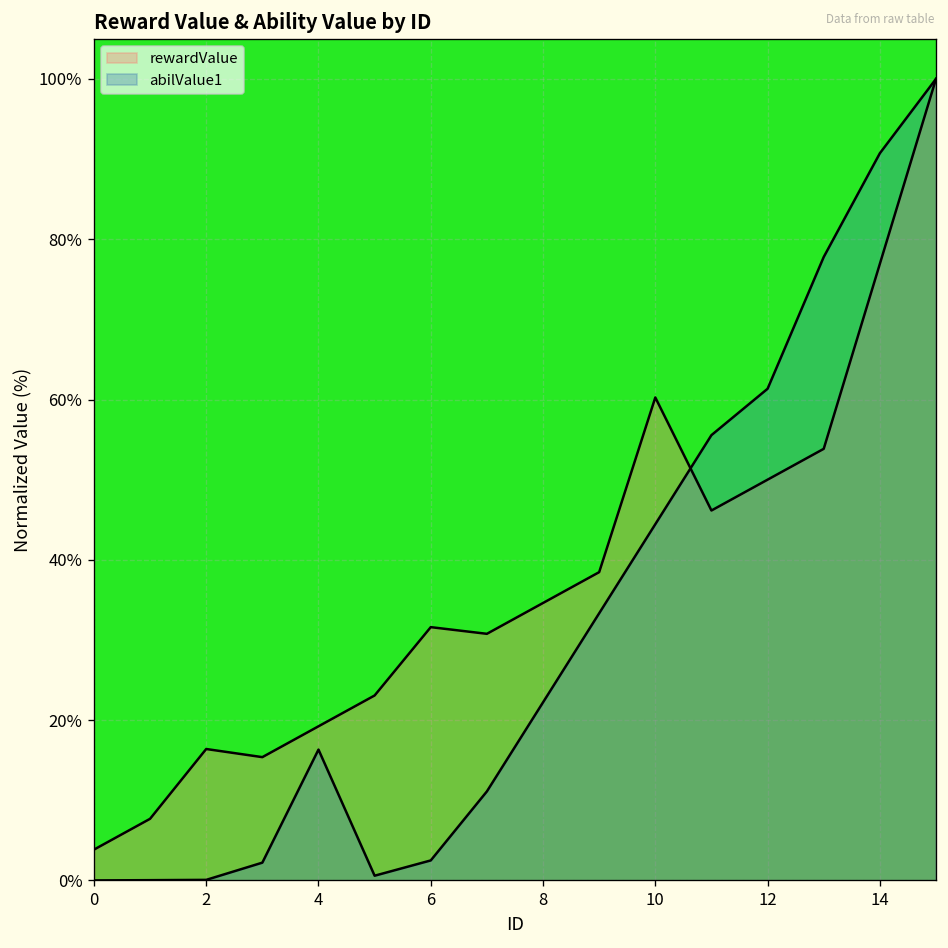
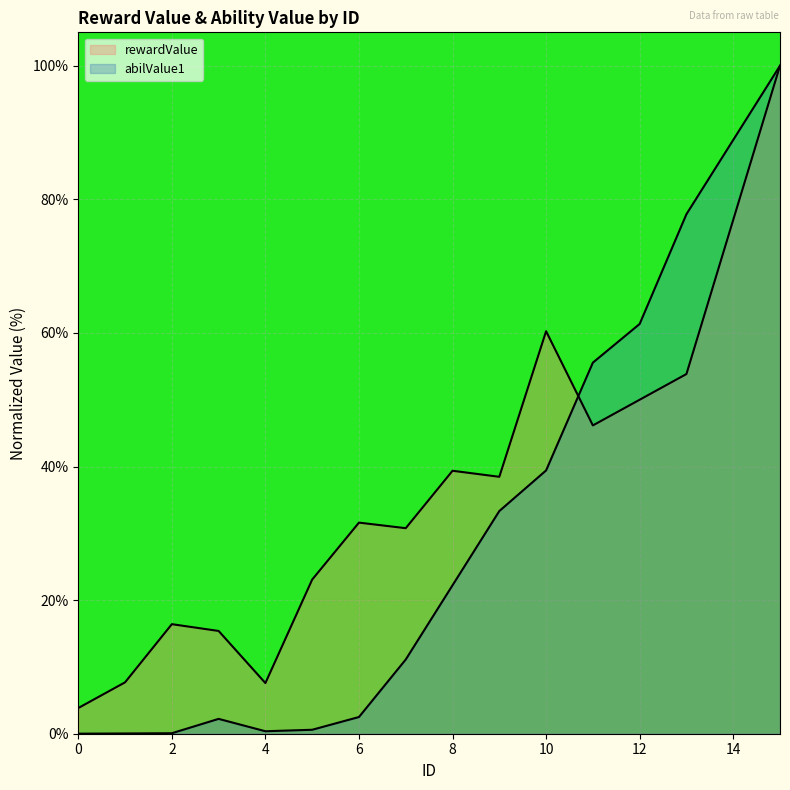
rewardValue, 4: 19% -> 8%
abilValue1, 4: 16% -> 0%
rewardValue, 8: 35% -> 39%
abilValue1, 10: 44% -> 39%
abilValue1, 14: 91% -> 89%
